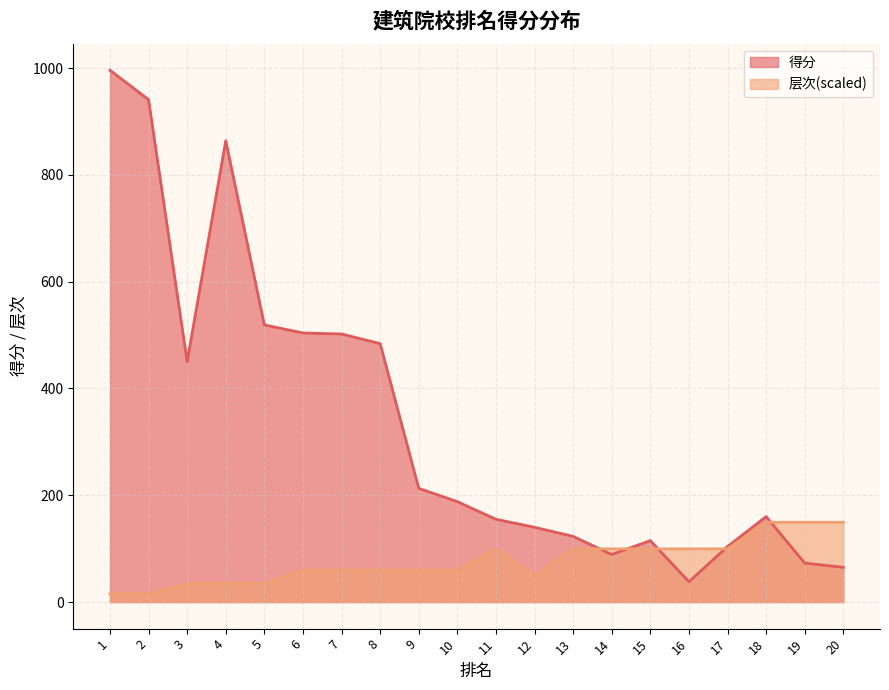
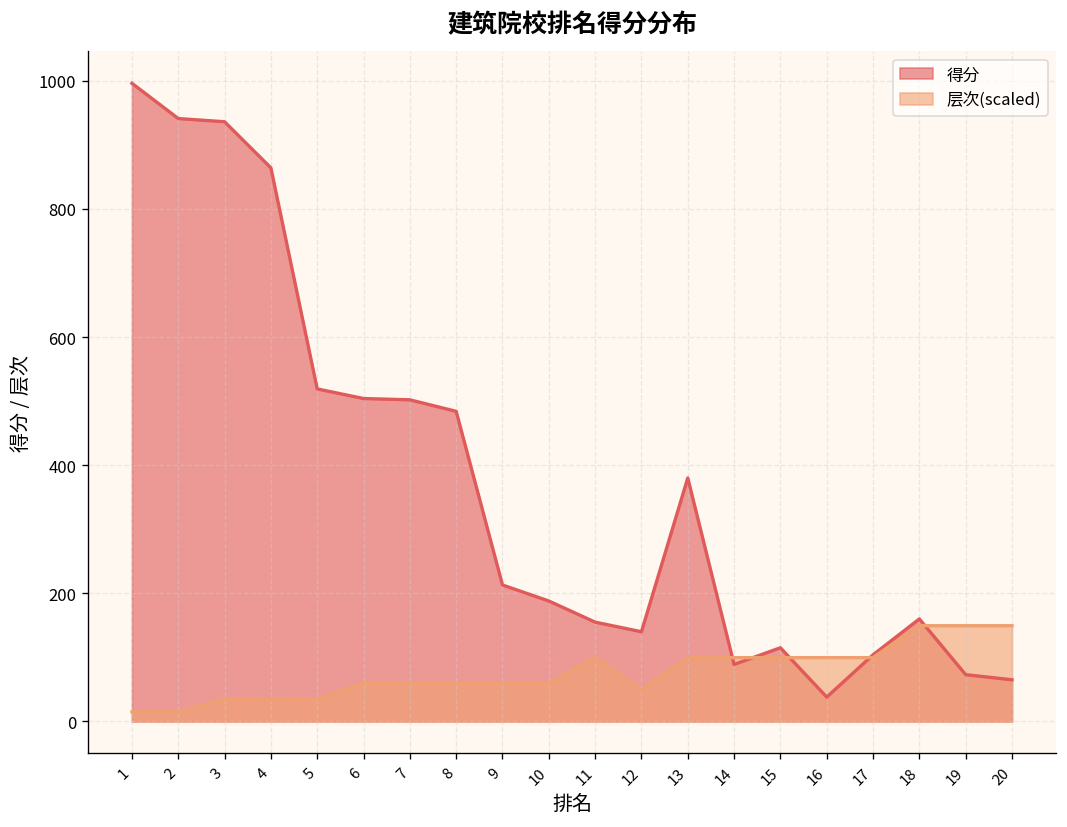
得分, 3: 450 -> 940
得分, 13: 120 -> 380
